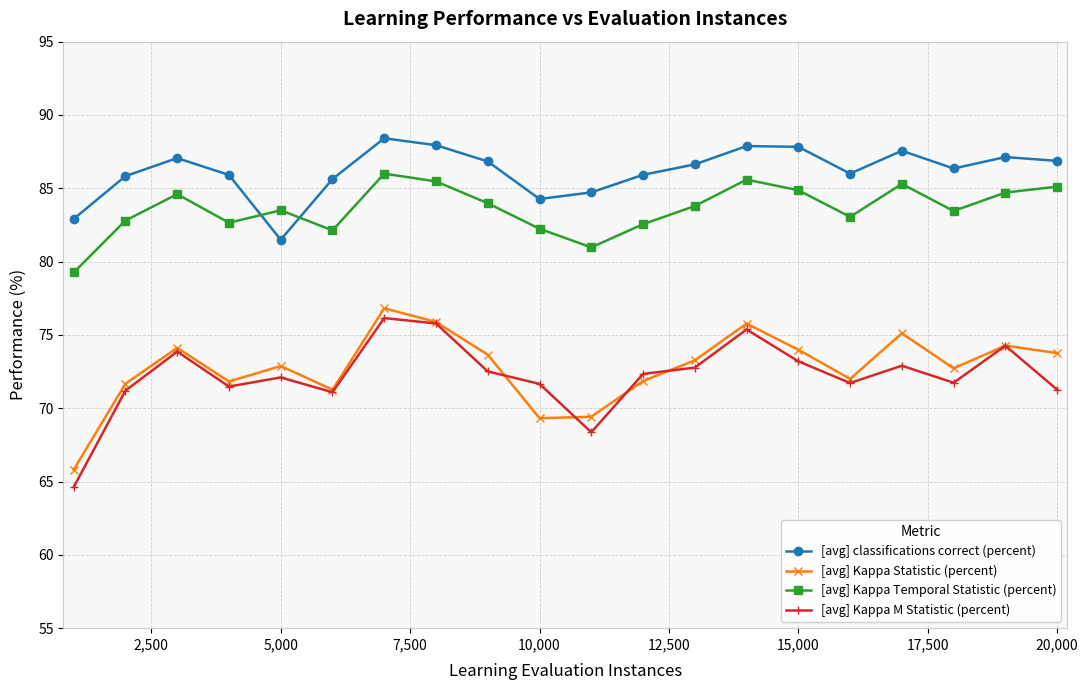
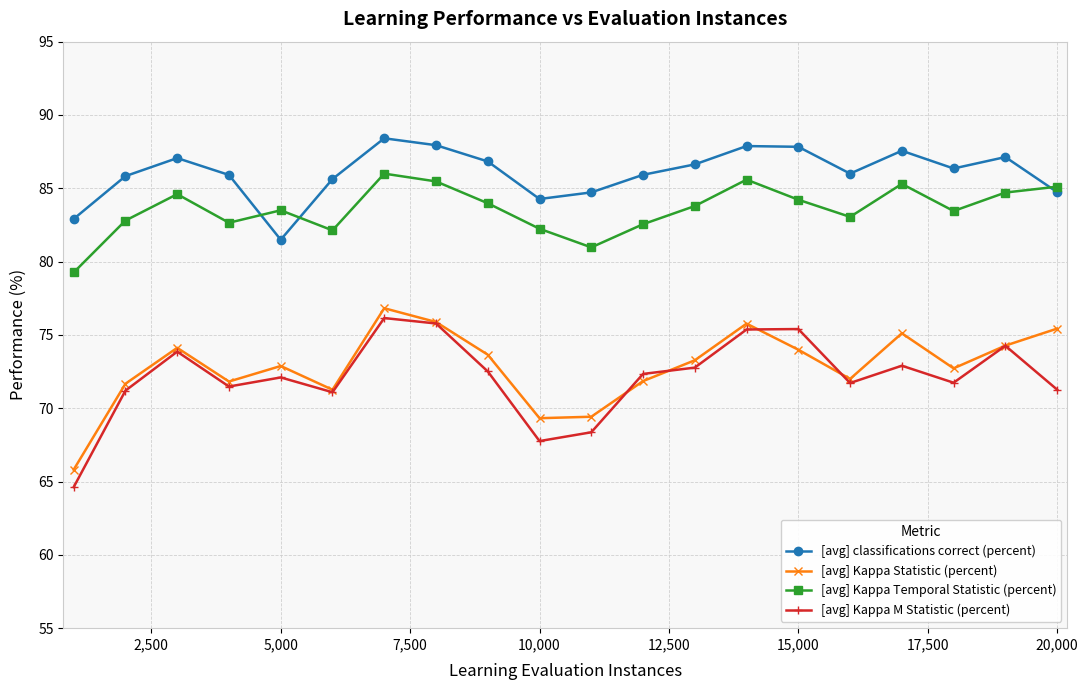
[avg] Kappa M Statistic (percent), 10,000: 71.7 -> 67.8
[avg] Kappa Temporal Statistic (percent), 15,000: 84.9 -> 84.2
[avg] Kappa M Statistic (percent), 15,000: 73.2 -> 75.4
[avg] classifications correct (percent), 20,000: 86.9 -> 84.7
[avg] Kappa Statistic (percent), 20,000: 73.8 -> 75.4
